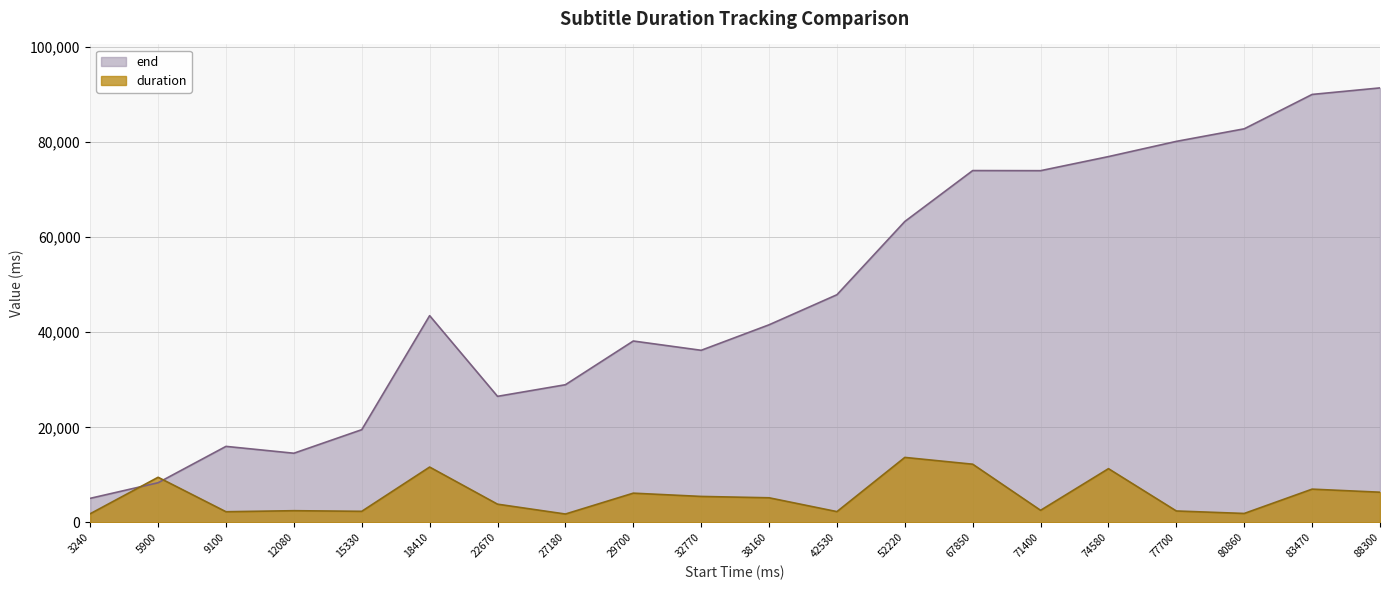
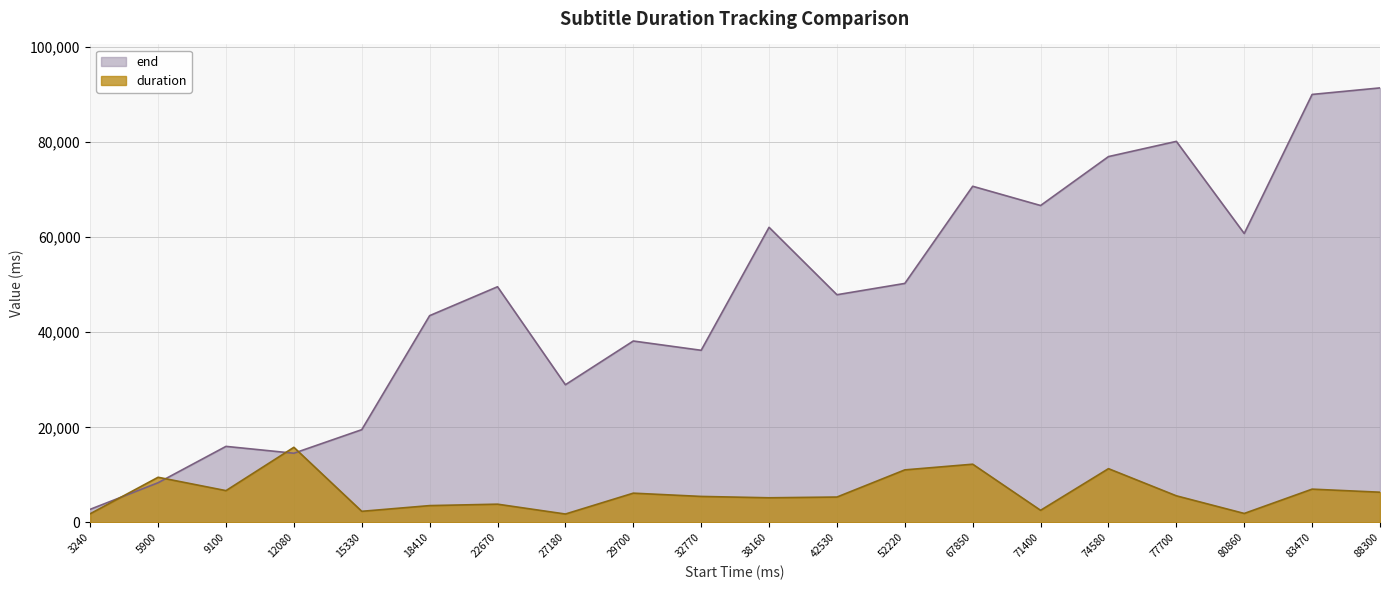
end, 3240: 5,000 -> 3,000
duration, 9100: 2,000 -> 7,000
duration, 12080: 2,000 -> 16,000
duration, 18410: 12,000 -> 4,000
end, 22670: 27,000 -> 50,000
end, 38160: 42,000 -> 62,000
duration, 42530: 2,000 -> 5,000
end, 52220: 63,000 -> 50,000
duration, 52220: 14,000 -> 11,000
end, 67850: 74,000 -> 71,000
end, 71400: 74,000 -> 67,000
duration, 77700: 2,000 -> 6,000
end, 80860: 83,000 -> 61,000
